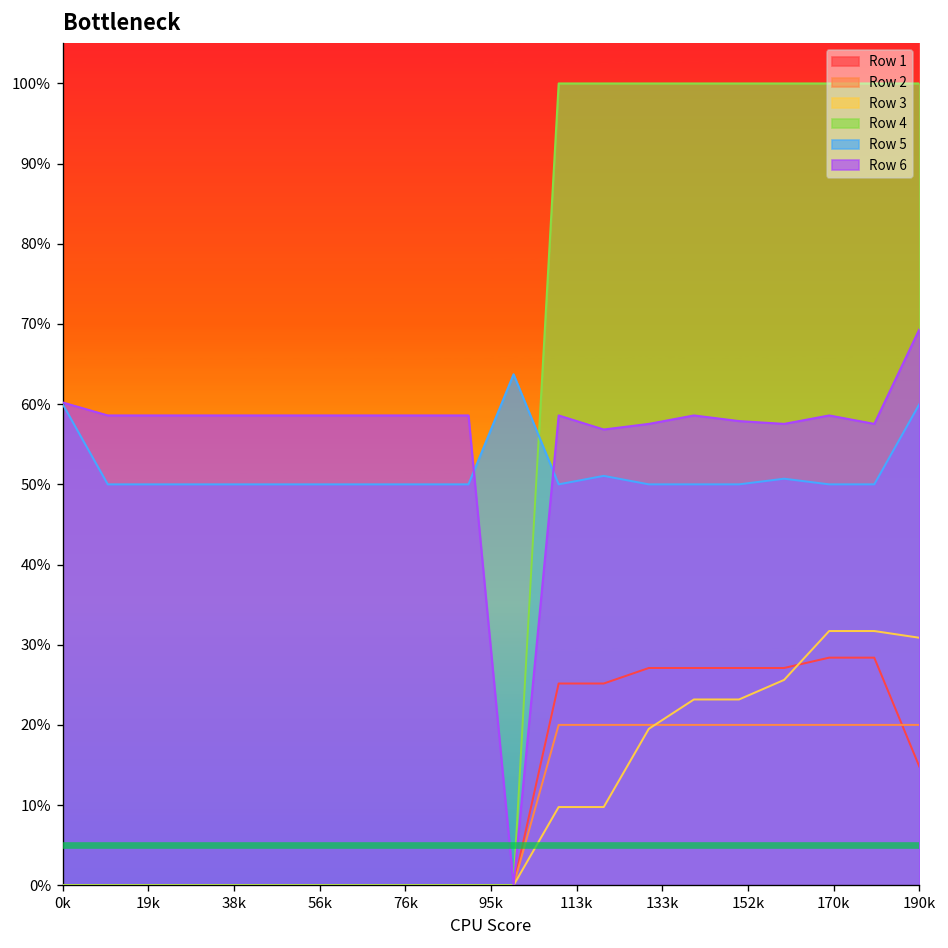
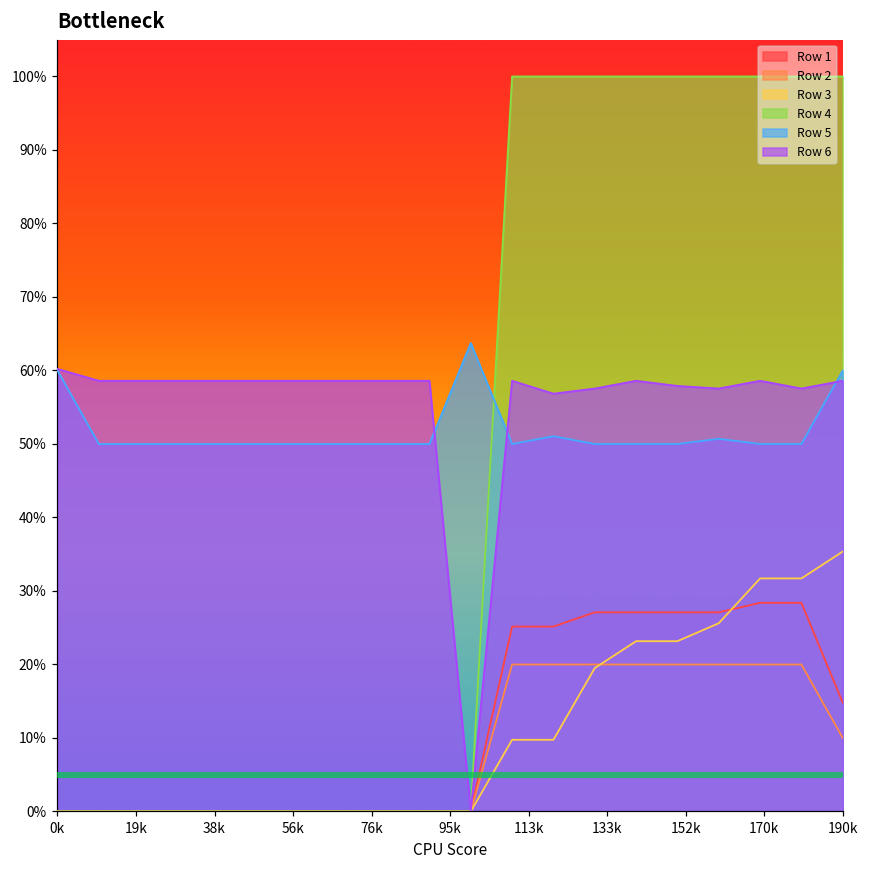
Row 2, 190k: 20% -> 10%
Row 3, 190k: 31% -> 35%
Row 6, 190k: 69% -> 59%
